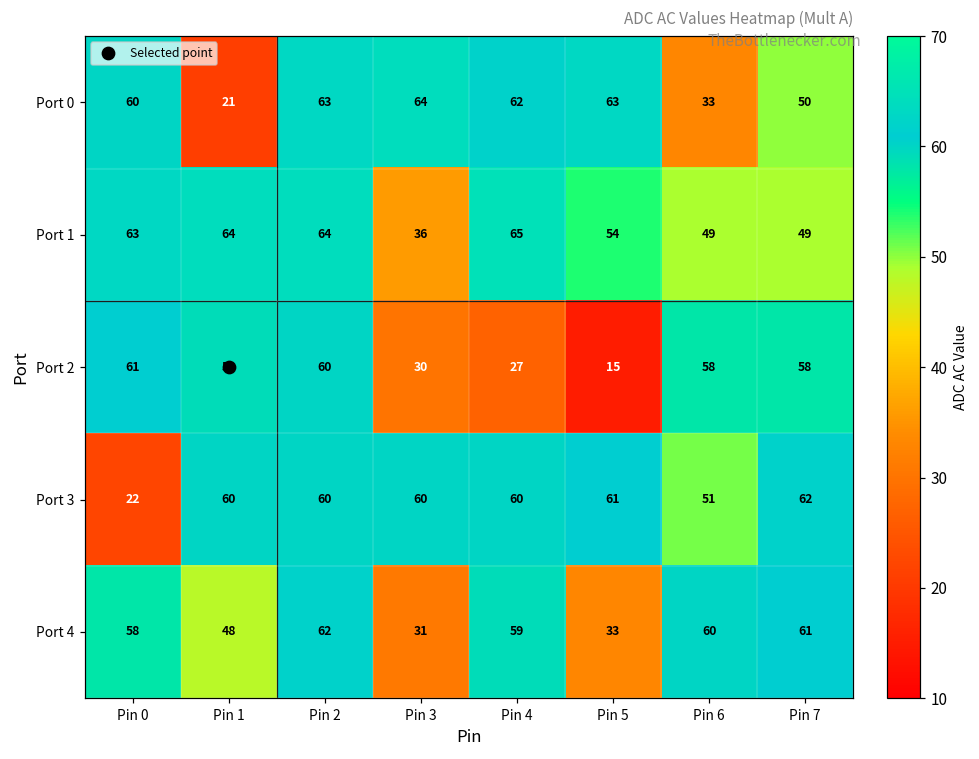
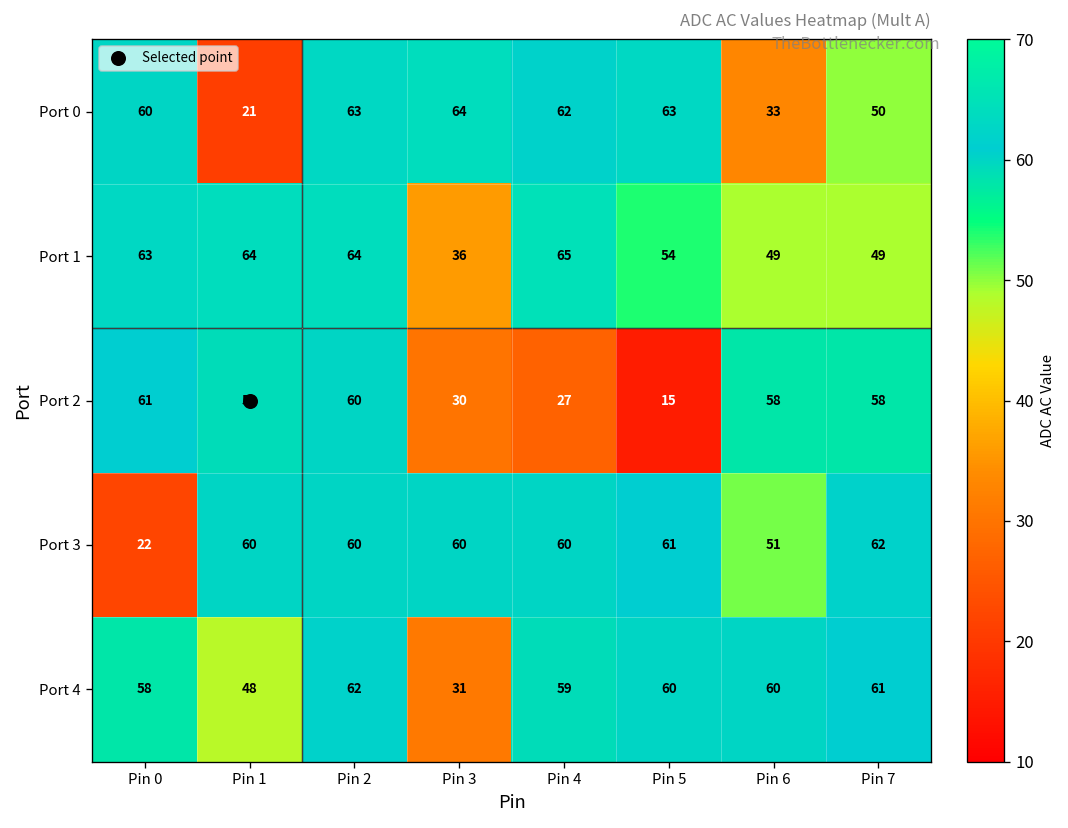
Port 4, Pin 5: 33 -> 60
